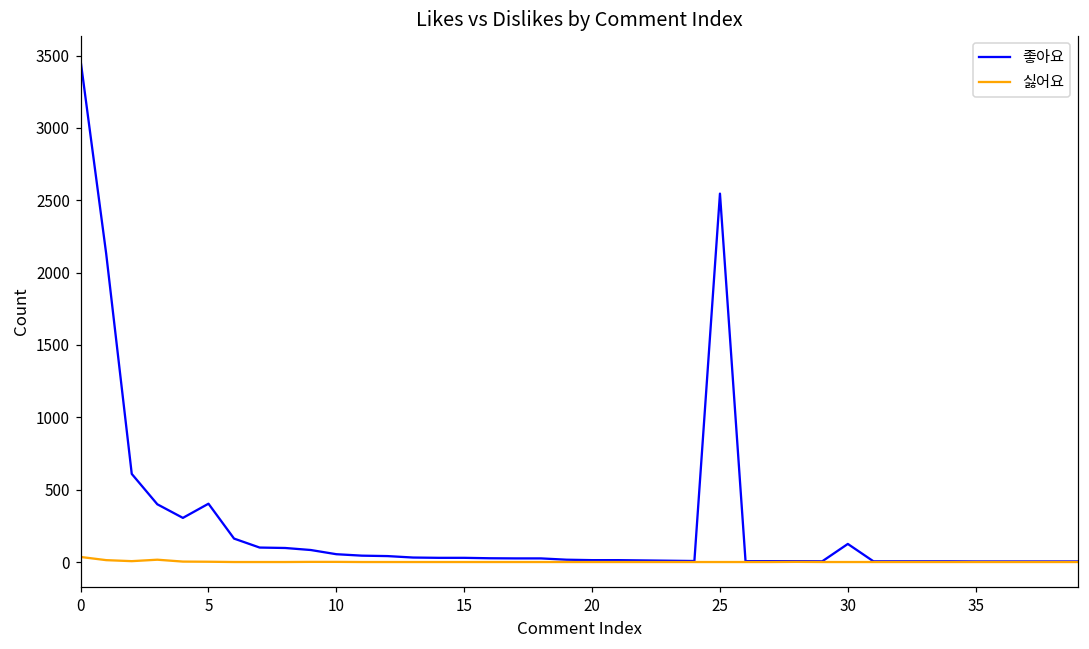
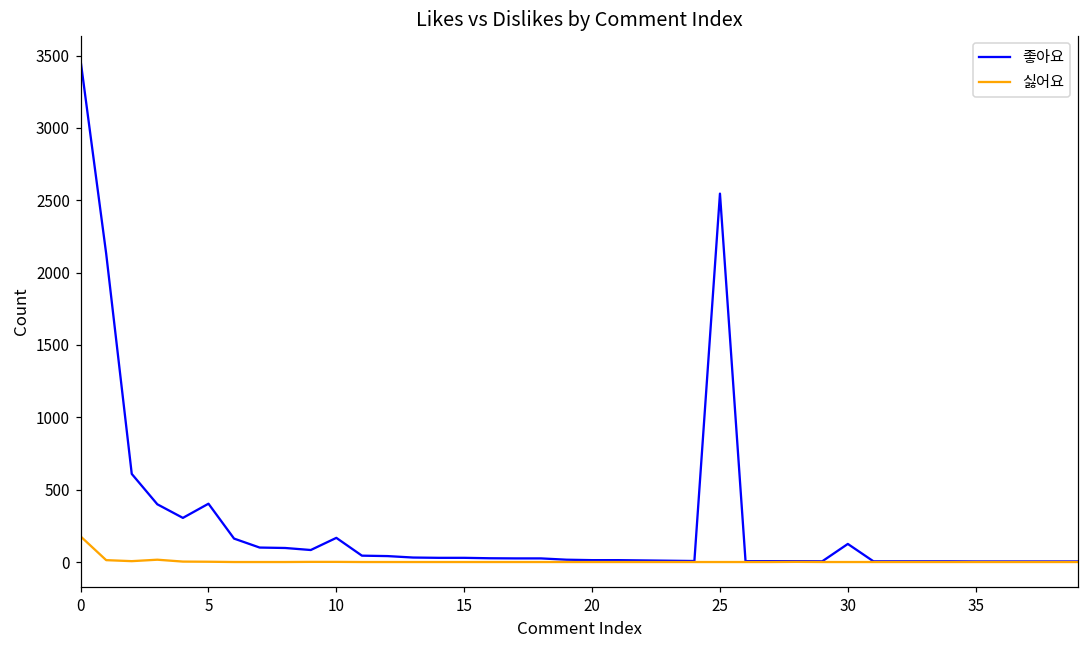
싫어요, 0: 40 -> 180
좋아요, 10: 50 -> 170
